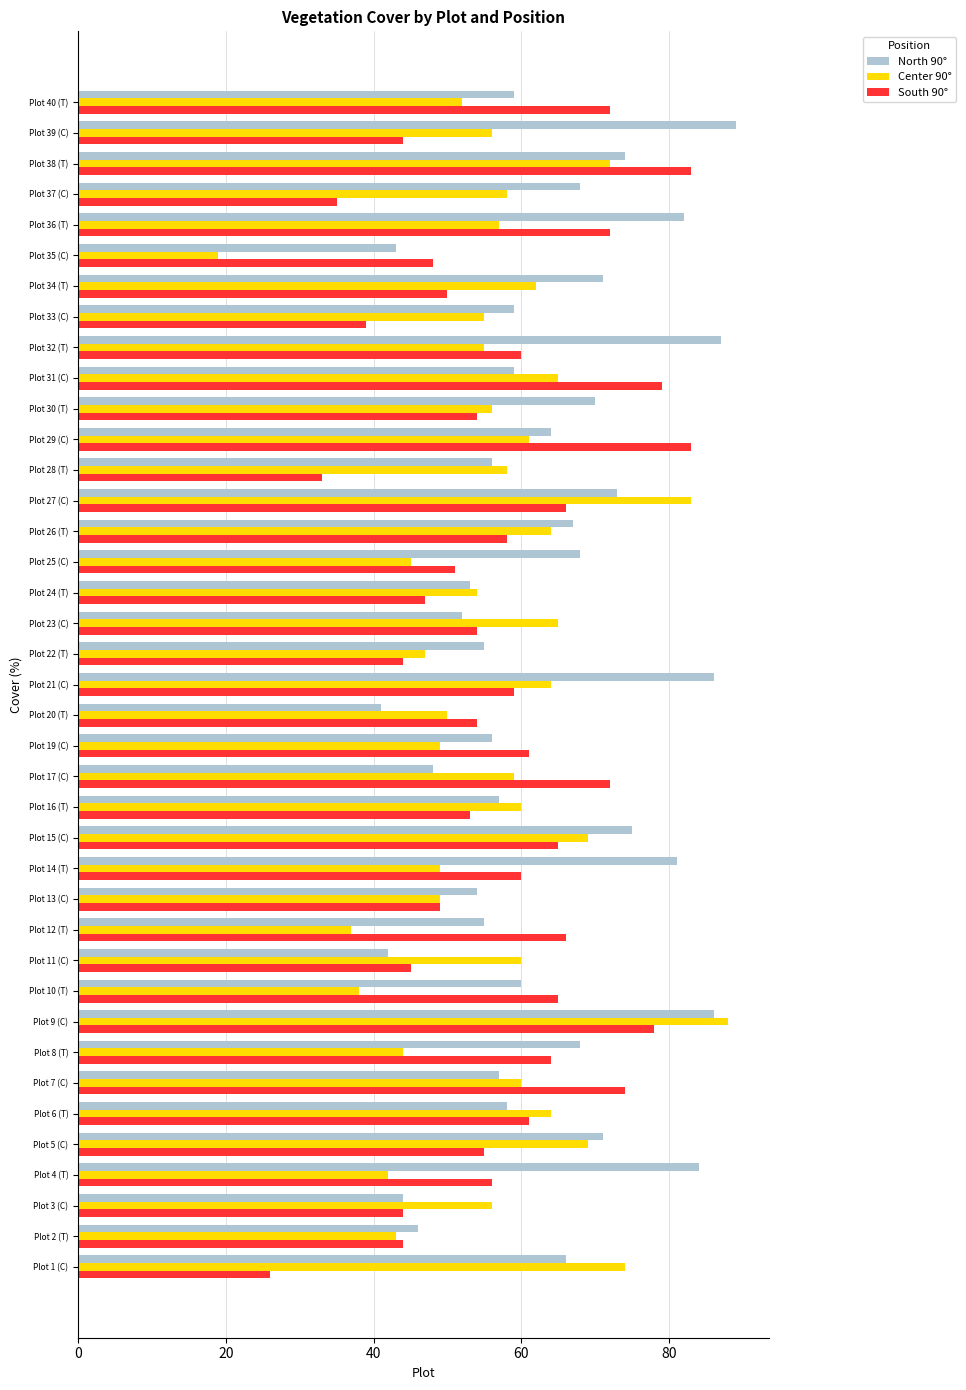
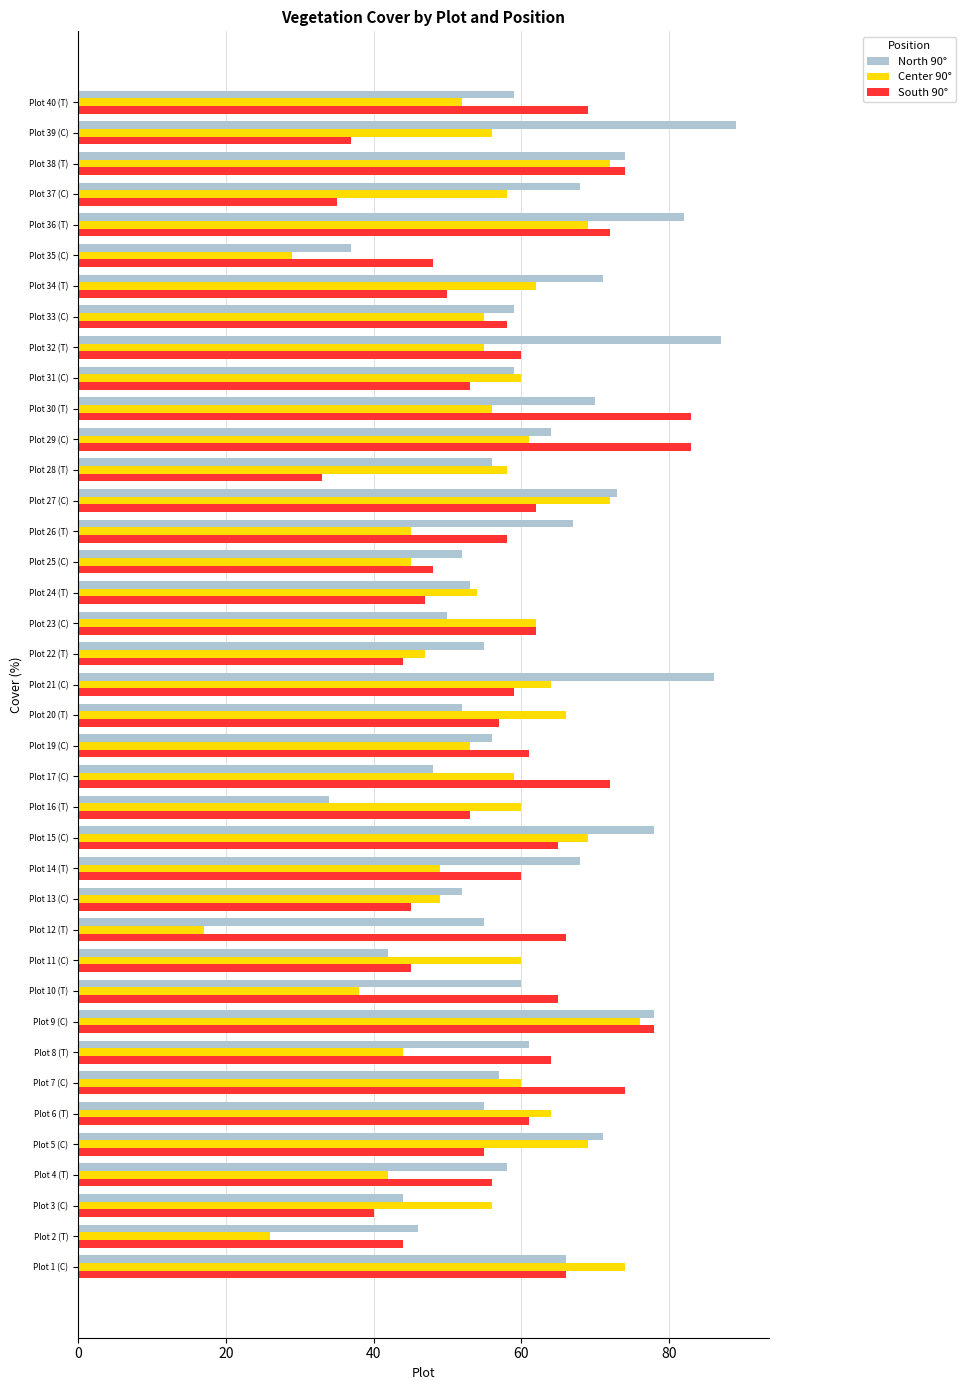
South 90°, Plot 40 (T): 72 -> 69
South 90°, Plot 39 (C): 44 -> 37
South 90°, Plot 38 (T): 83 -> 74
Center 90°, Plot 36 (T): 57 -> 69
North 90°, Plot 35 (C): 43 -> 37
Center 90°, Plot 35 (C): 19 -> 29
South 90°, Plot 33 (C): 39 -> 58
Center 90°, Plot 31 (C): 65 -> 60
South 90°, Plot 31 (C): 79 -> 53
South 90°, Plot 30 (T): 54 -> 83
Center 90°, Plot 27 (C): 83 -> 72
South 90°, Plot 27 (C): 66 -> 62
Center 90°, Plot 26 (T): 64 -> 45
North 90°, Plot 25 (C): 68 -> 52
South 90°, Plot 25 (C): 51 -> 48
North 90°, Plot 23 (C): 52 -> 50
Center 90°, Plot 23 (C): 65 -> 62
South 90°, Plot 23 (C): 54 -> 62
North 90°, Plot 20 (T): 41 -> 52
Center 90°, Plot 20 (T): 50 -> 66
South 90°, Plot 20 (T): 54 -> 57
Center 90°, Plot 19 (C): 49 -> 53
North 90°, Plot 16 (T): 57 -> 34
North 90°, Plot 15 (C): 75 -> 78
North 90°, Plot 14 (T): 81 -> 68
North 90°, Plot 13 (C): 54 -> 52
South 90°, Plot 13 (C): 49 -> 45
Center 90°, Plot 12 (T): 37 -> 17
North 90°, Plot 9 (C): 86 -> 78
Center 90°, Plot 9 (C): 88 -> 76
North 90°, Plot 8 (T): 68 -> 61
North 90°, Plot 6 (T): 58 -> 55
North 90°, Plot 4 (T): 84 -> 58
South 90°, Plot 3 (C): 44 -> 40
Center 90°, Plot 2 (T): 43 -> 26
South 90°, Plot 1 (C): 26 -> 66
